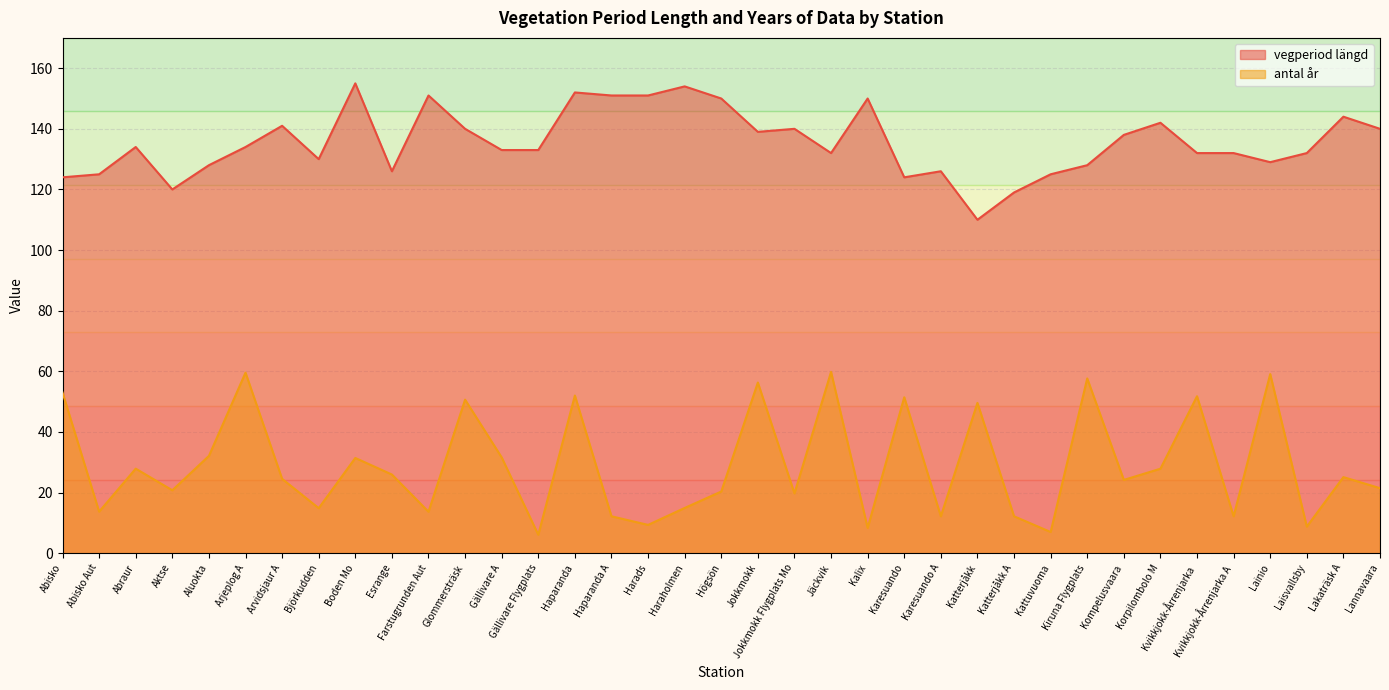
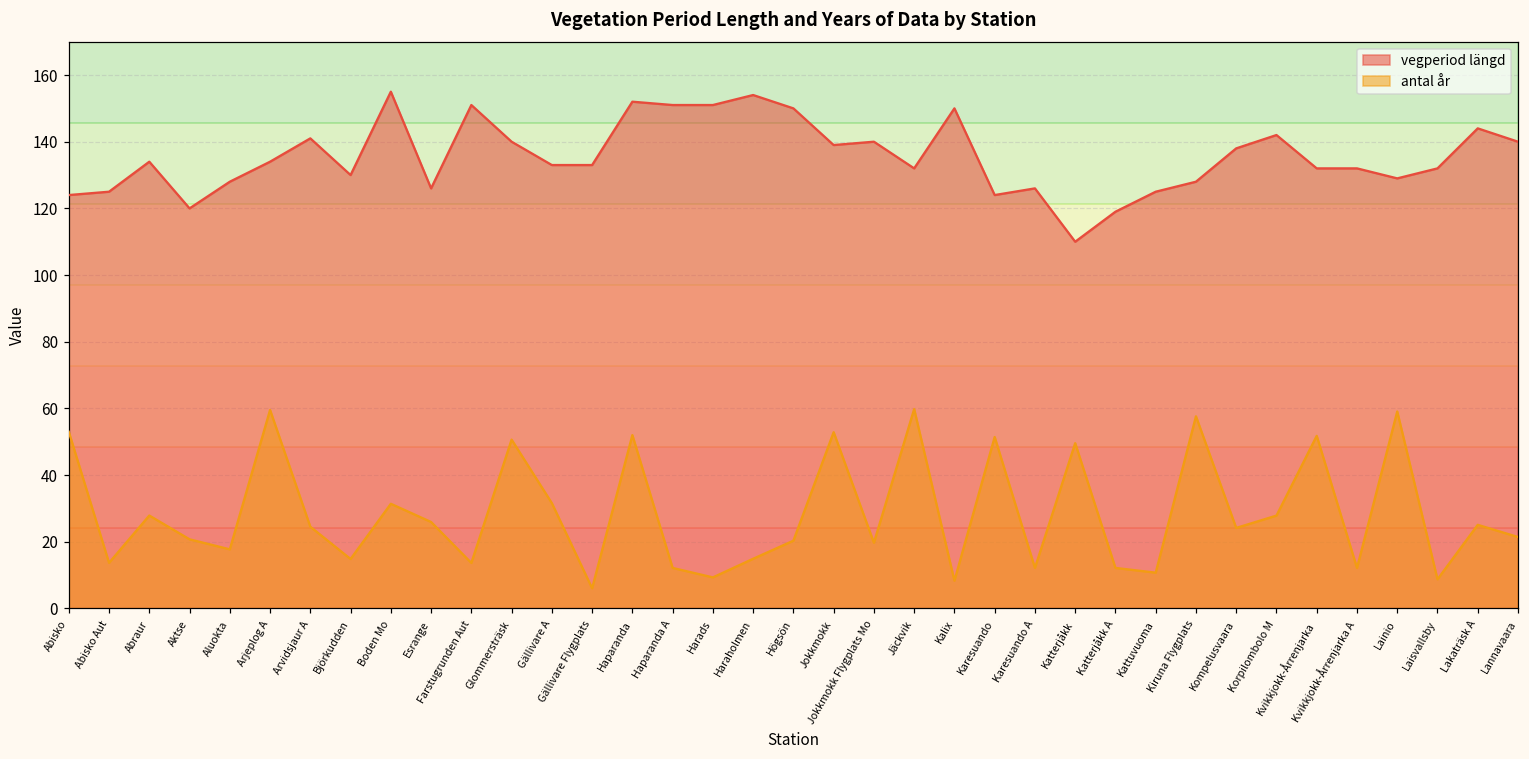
antal år, Aluokta: 32 -> 18
antal år, Jokkmokk: 56 -> 53
antal år, Kattuvuoma: 7 -> 11
